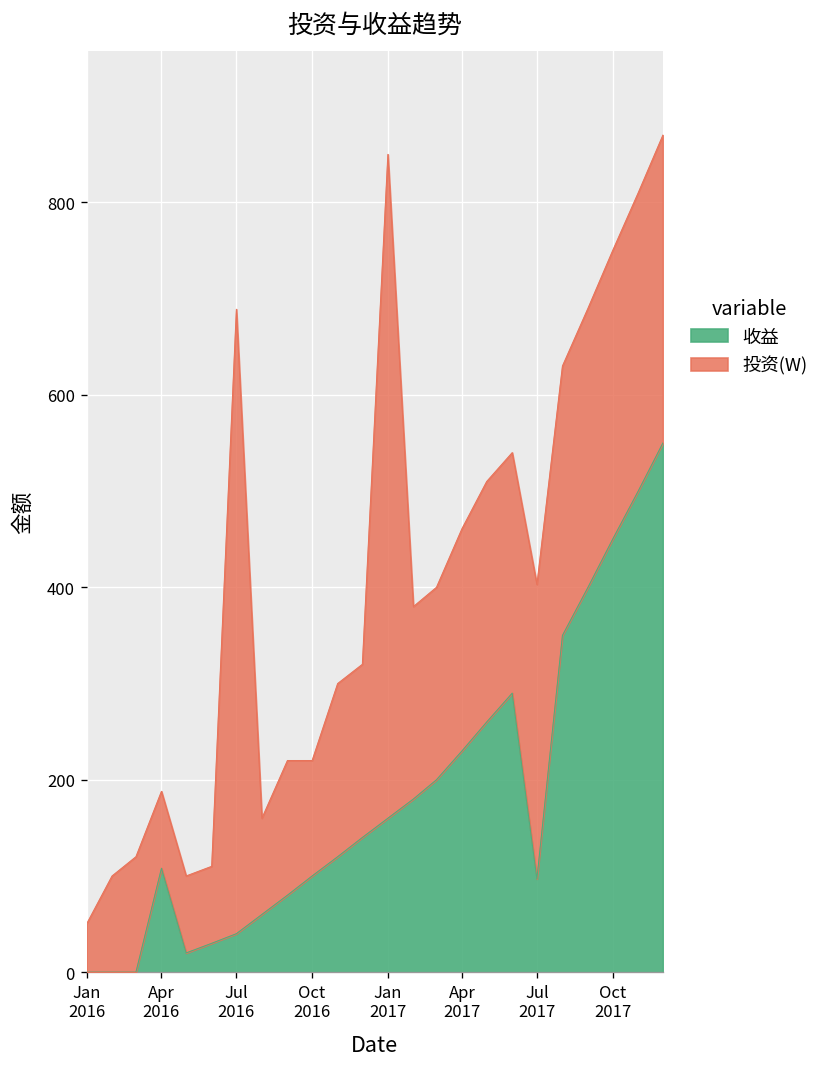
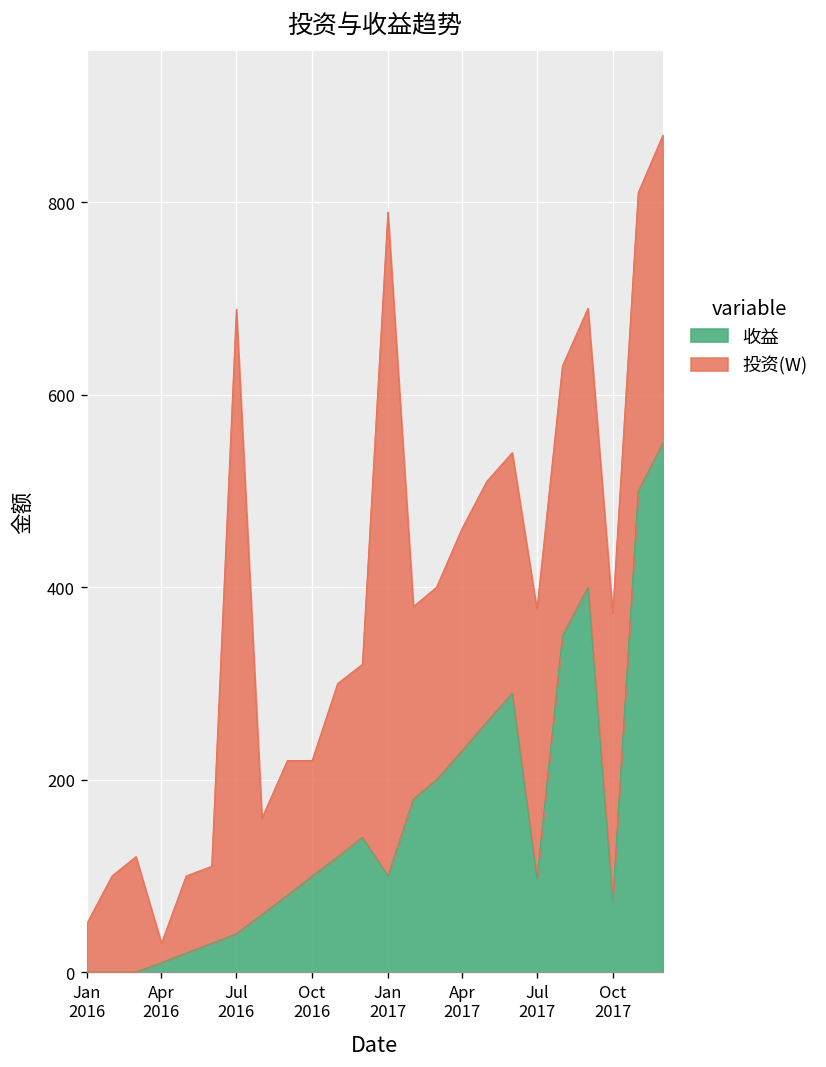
收益, Apr 2016: 110 -> 10
投资(W), Apr 2016: 80 -> 20
收益, Jan 2017: 160 -> 100
投资(W), Jul 2017: 310 -> 280
收益, Oct 2017: 450 -> 70
